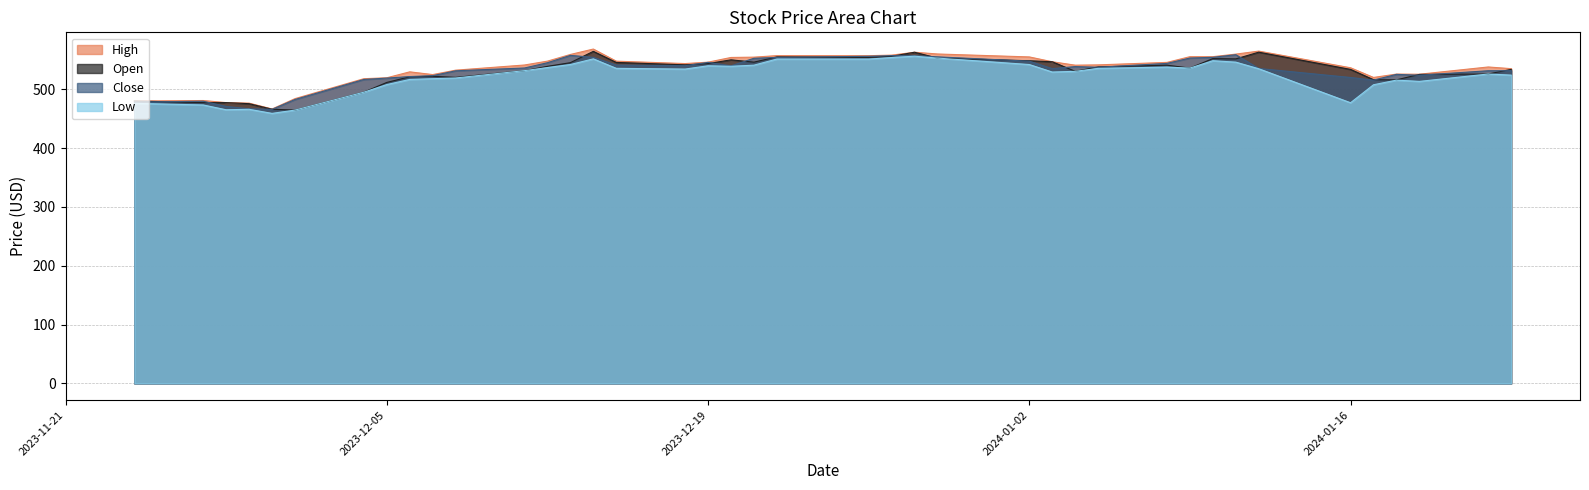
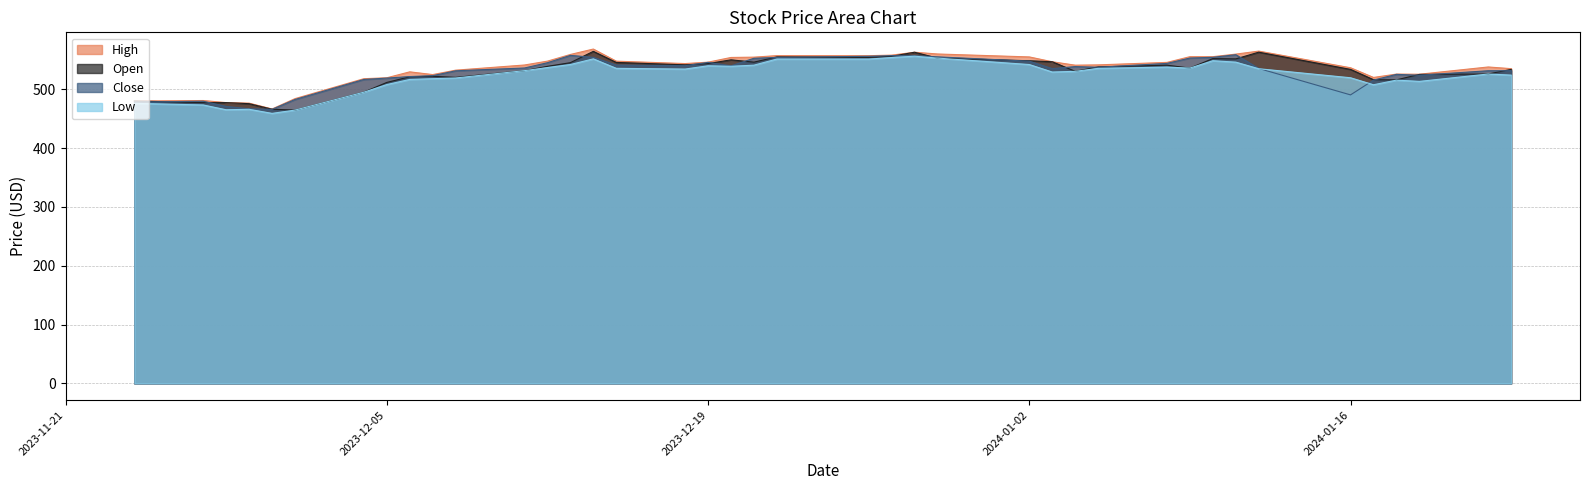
Close, 2024-01-16: 520 -> 490
Low, 2024-01-16: 480 -> 520
